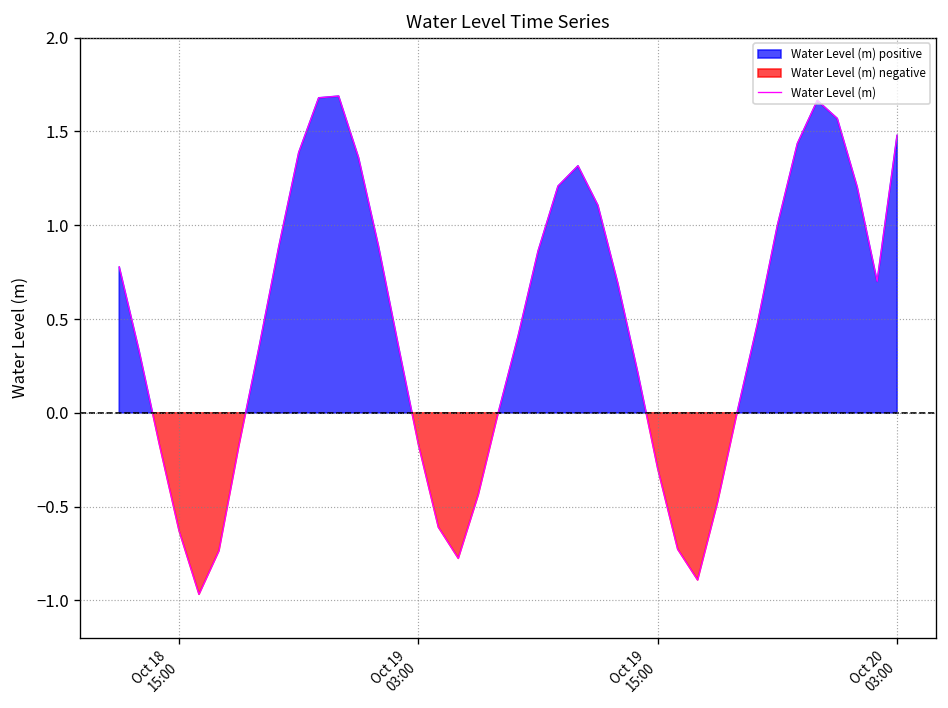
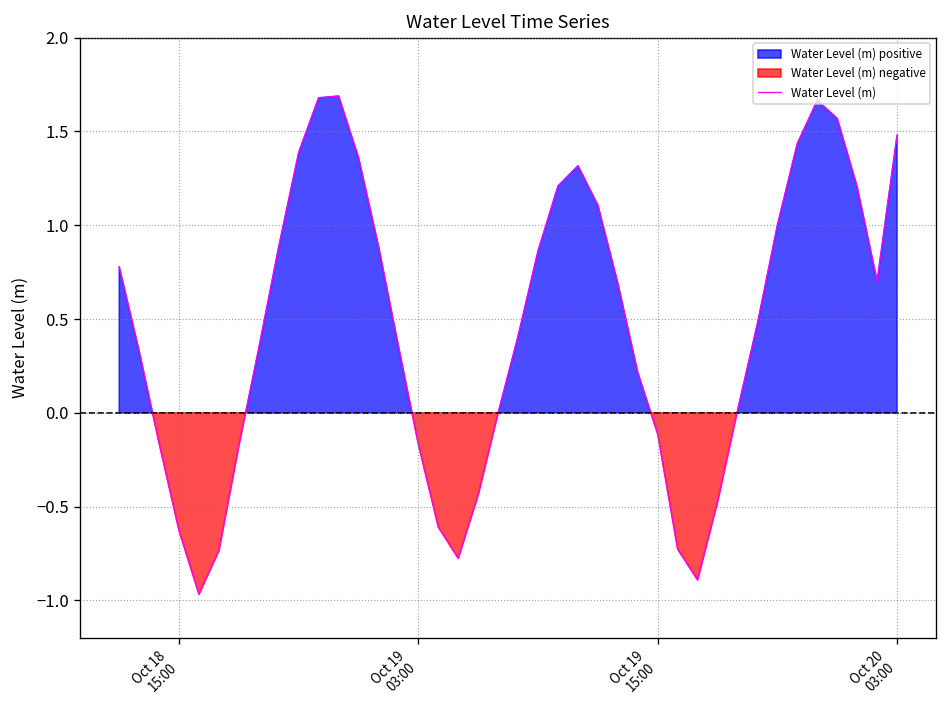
Oct 19 15:00: -0.30 -> -0.11
